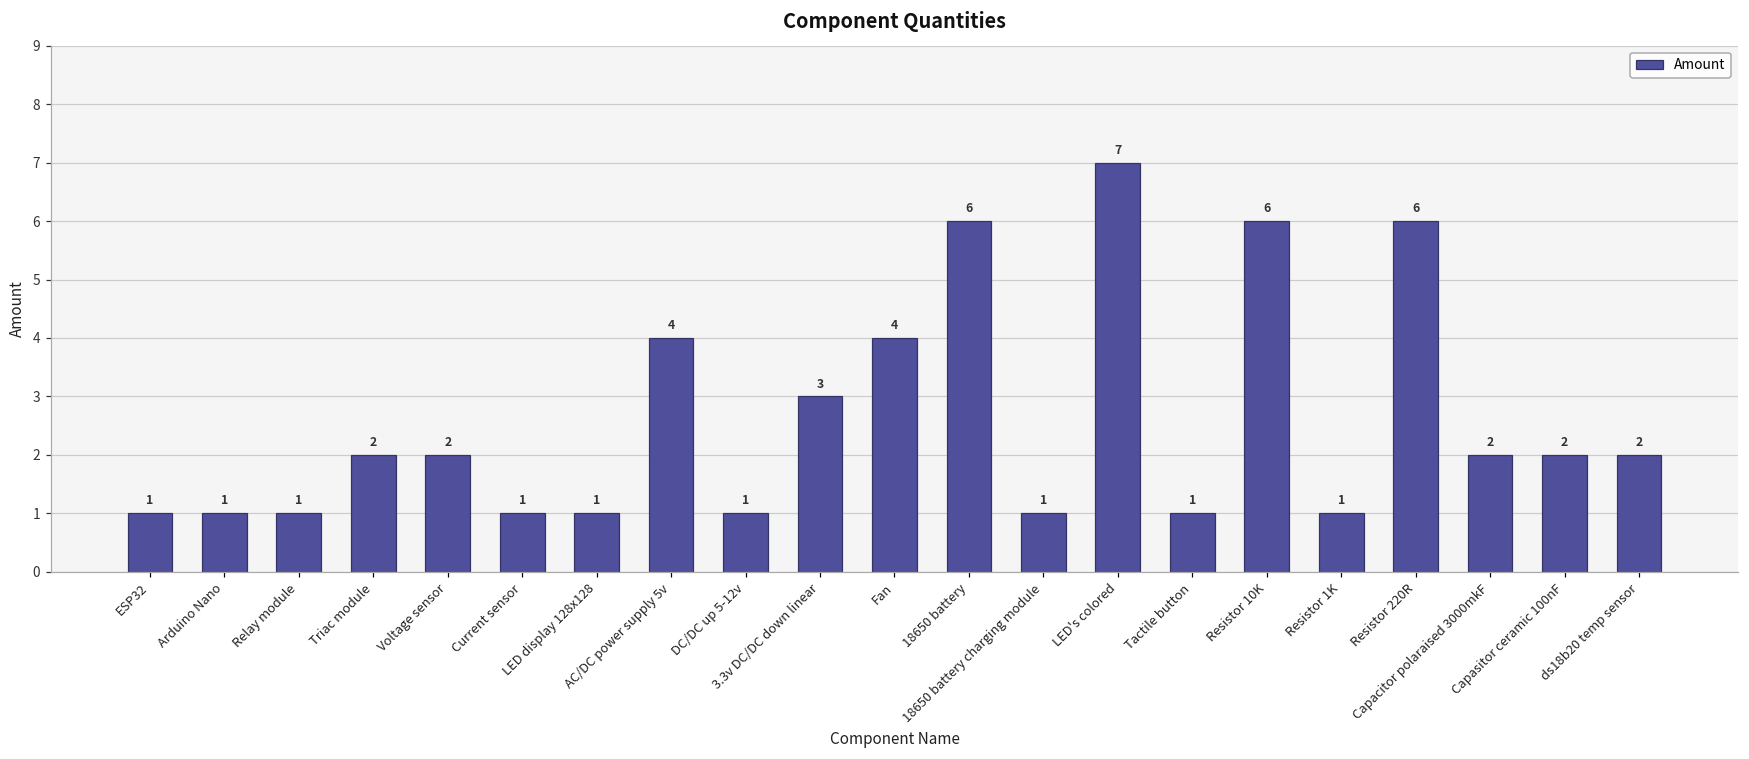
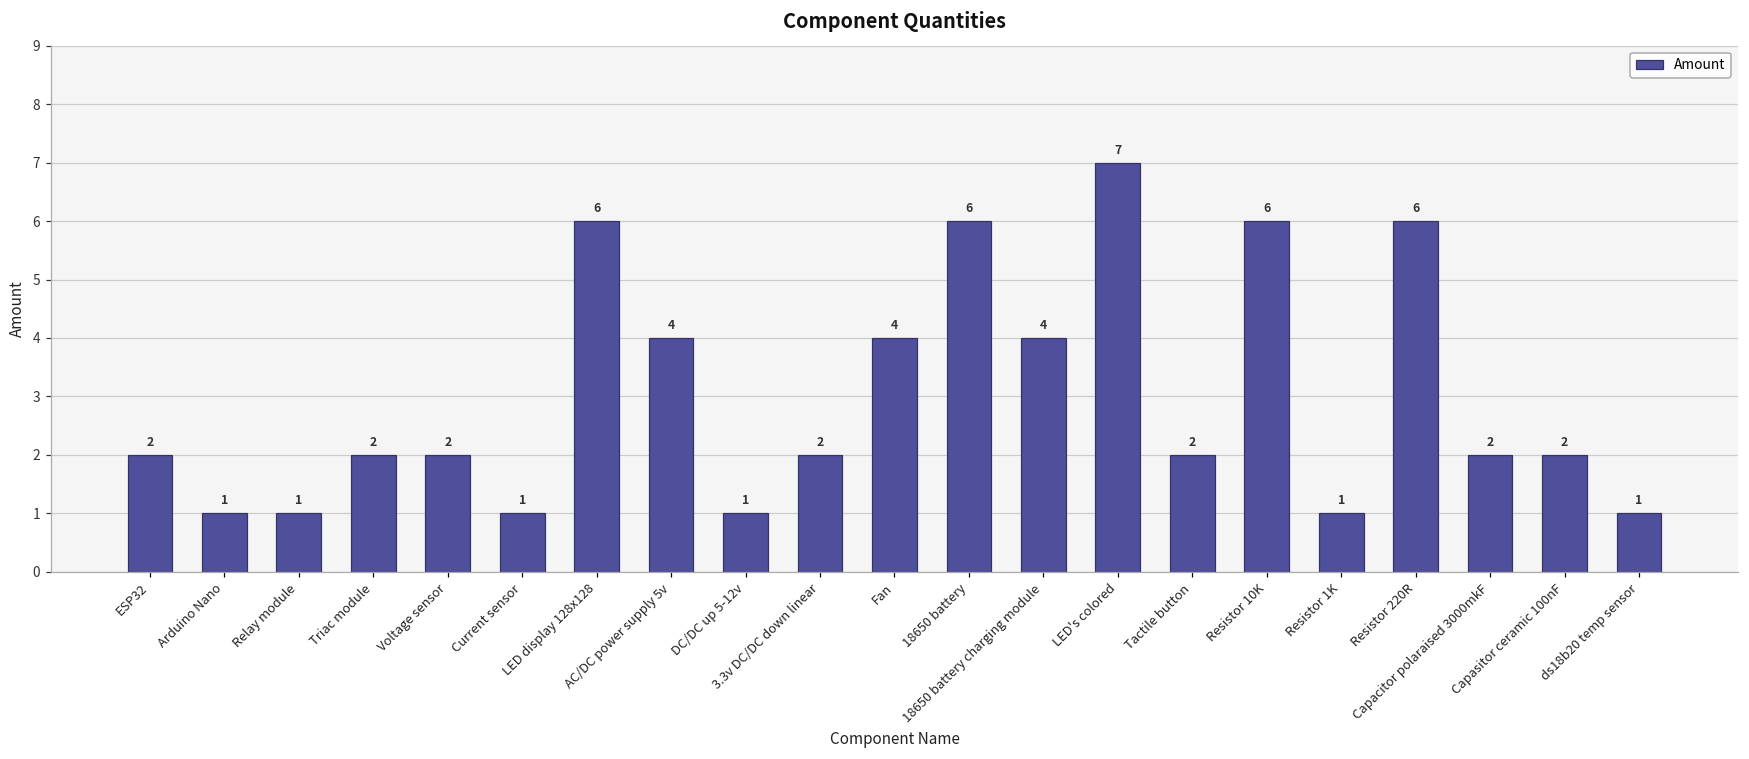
ESP32: 1 -> 2
LED display 128x128: 1 -> 6
3.3v DC/DC down linear: 3 -> 2
18650 battery charging module: 1 -> 4
Tactile button: 1 -> 2
ds18b20 temp sensor: 2 -> 1
